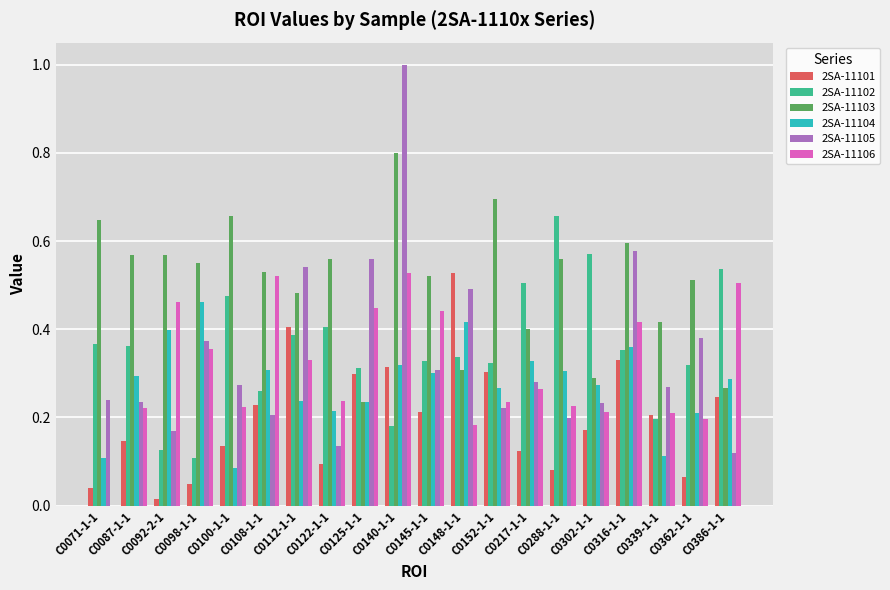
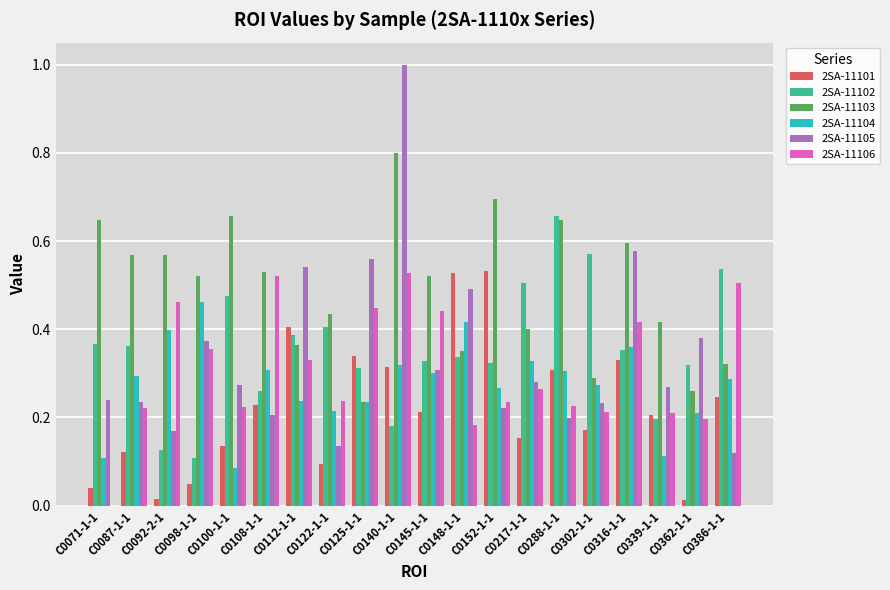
2SA-11101, C0087-1-1: 0.15 -> 0.12
2SA-11103, C0098-1-1: 0.55 -> 0.52
2SA-11103, C0112-1-1: 0.48 -> 0.37
2SA-11103, C0122-1-1: 0.56 -> 0.44
2SA-11101, C0125-1-1: 0.30 -> 0.34
2SA-11103, C0148-1-1: 0.31 -> 0.35
2SA-11101, C0152-1-1: 0.30 -> 0.53
2SA-11101, C0217-1-1: 0.12 -> 0.15
2SA-11101, C0288-1-1: 0.08 -> 0.31
2SA-11103, C0288-1-1: 0.56 -> 0.65
2SA-11101, C0362-1-1: 0.06 -> 0.01
2SA-11103, C0362-1-1: 0.51 -> 0.26
2SA-11103, C0386-1-1: 0.27 -> 0.32
